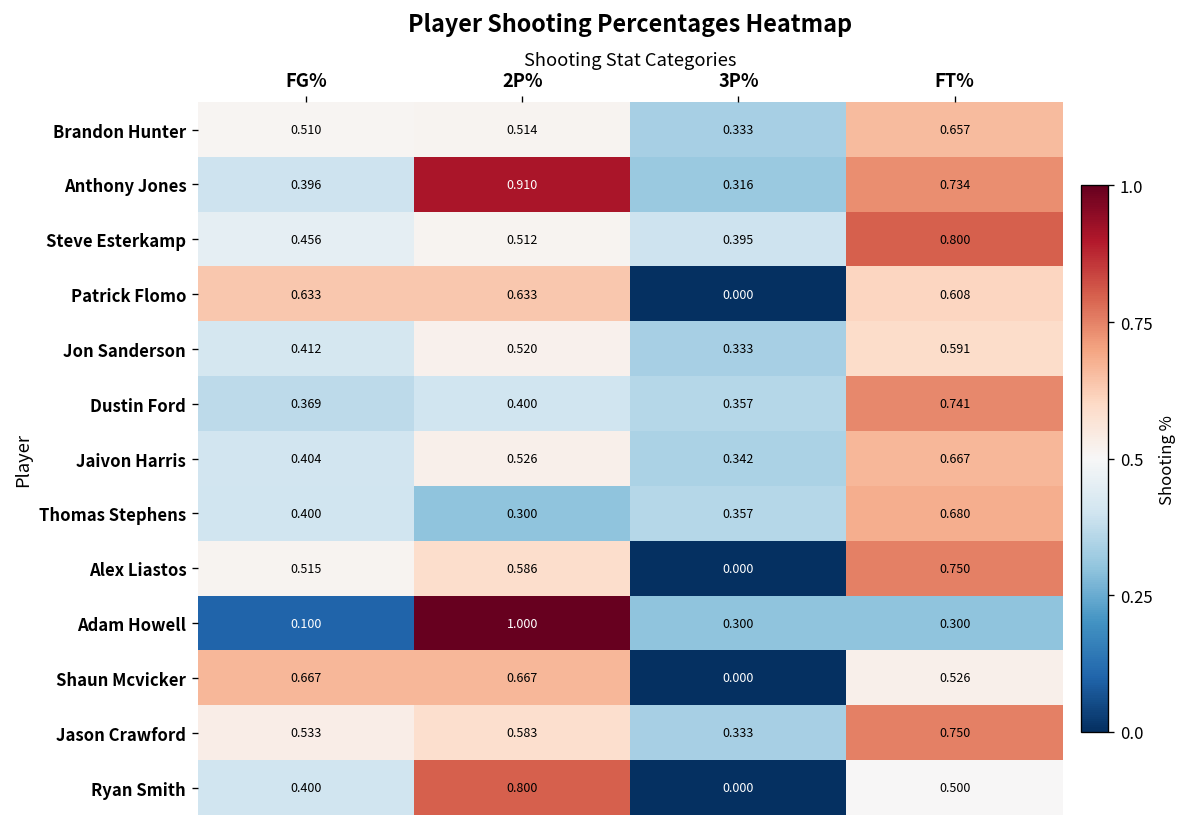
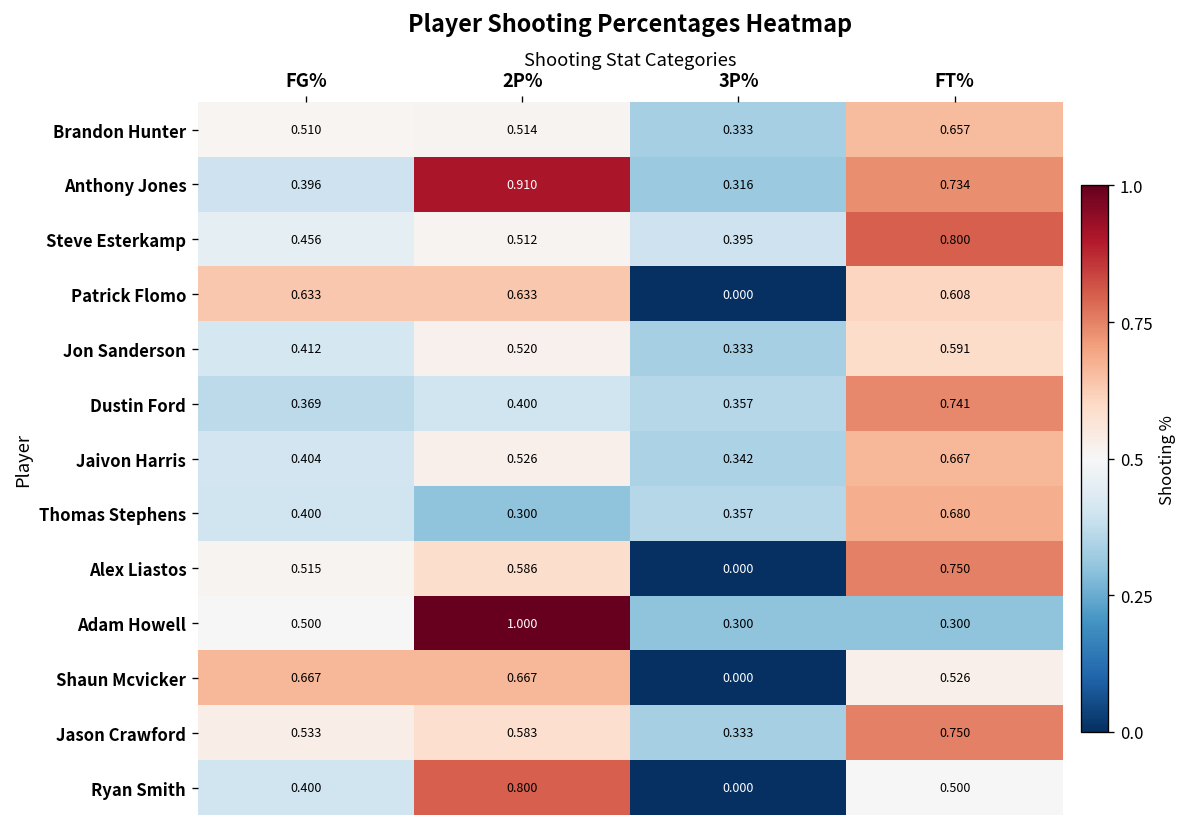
Adam Howell, FG%: 0.100 -> 0.500
